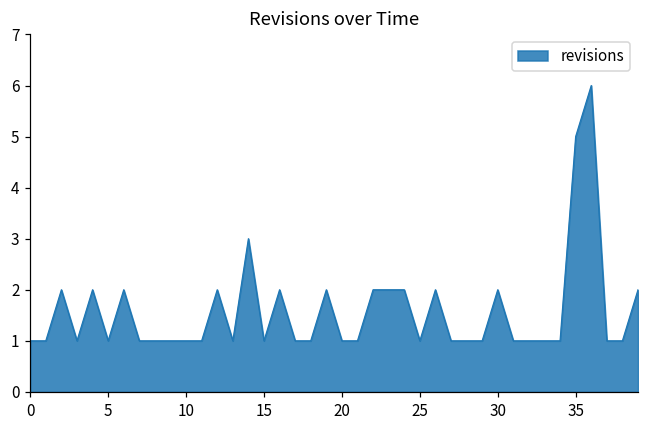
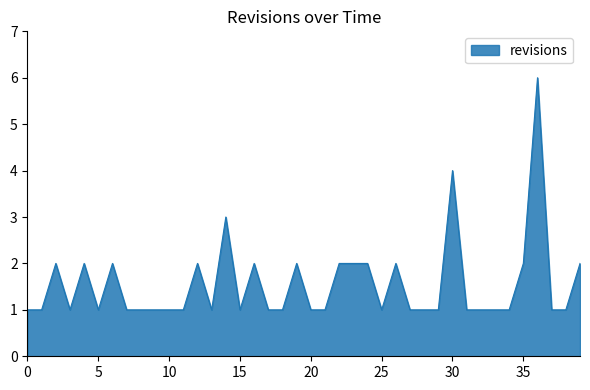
30: 2 -> 4
35: 5 -> 2
